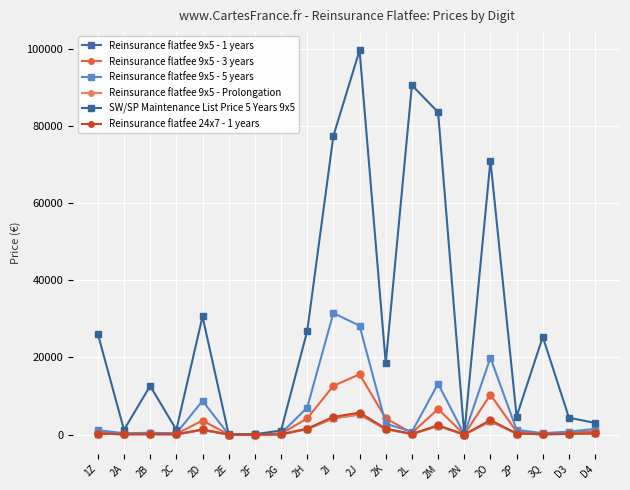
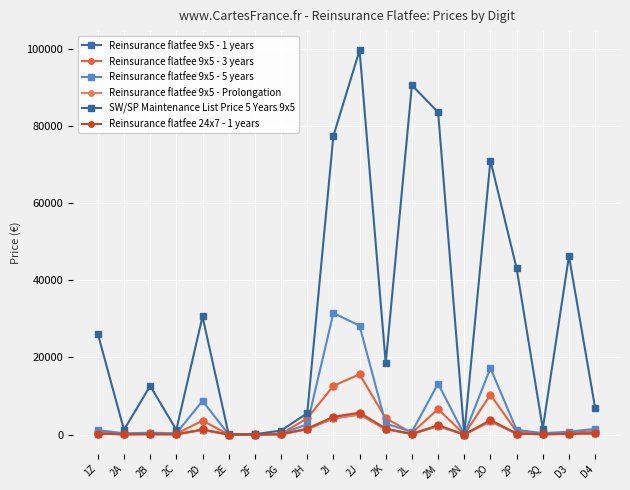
Reinsurance flatfee 9x5 - 5 years, 2H: 7000 -> 3000
SW/SP Maintenance List Price 5 Years 9x5, 2H: 27000 -> 6000
Reinsurance flatfee 9x5 - 5 years, 2O: 20000 -> 17000
SW/SP Maintenance List Price 5 Years 9x5, 2P: 5000 -> 43000
SW/SP Maintenance List Price 5 Years 9x5, 3Q: 25000 -> 2000
SW/SP Maintenance List Price 5 Years 9x5, D3: 4000 -> 46000
SW/SP Maintenance List Price 5 Years 9x5, D4: 3000 -> 7000
